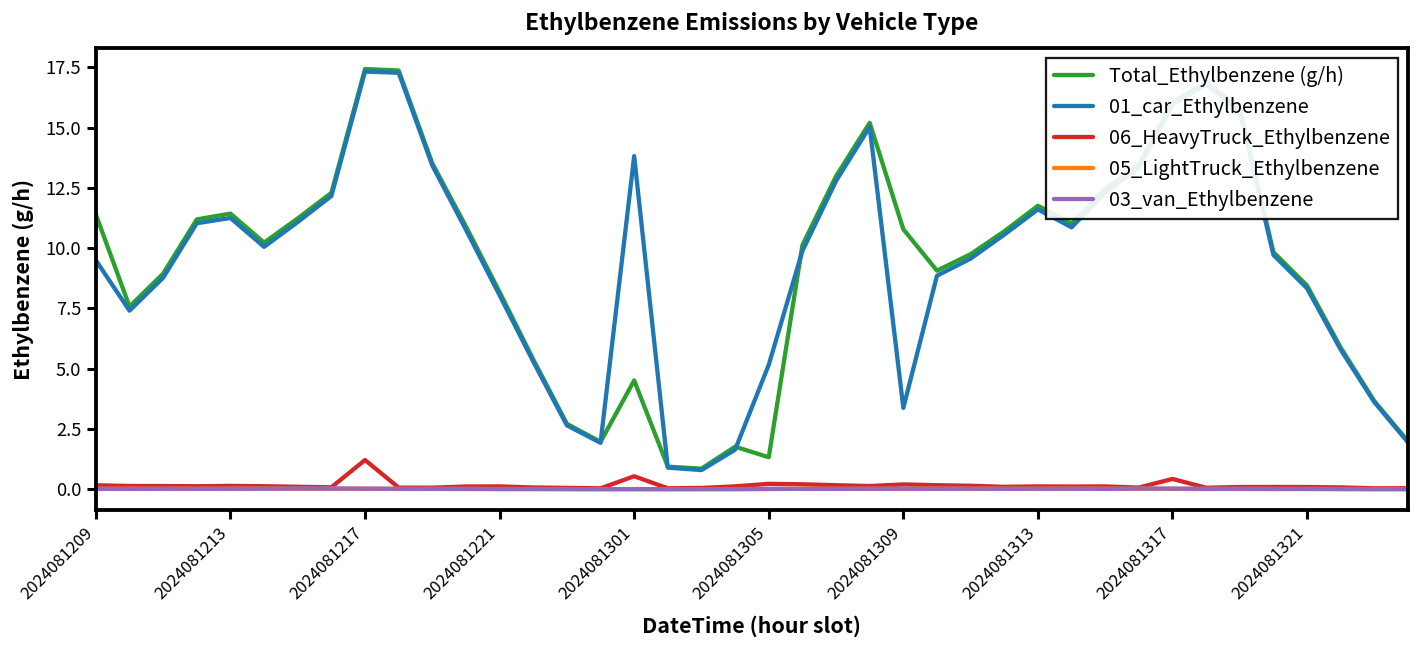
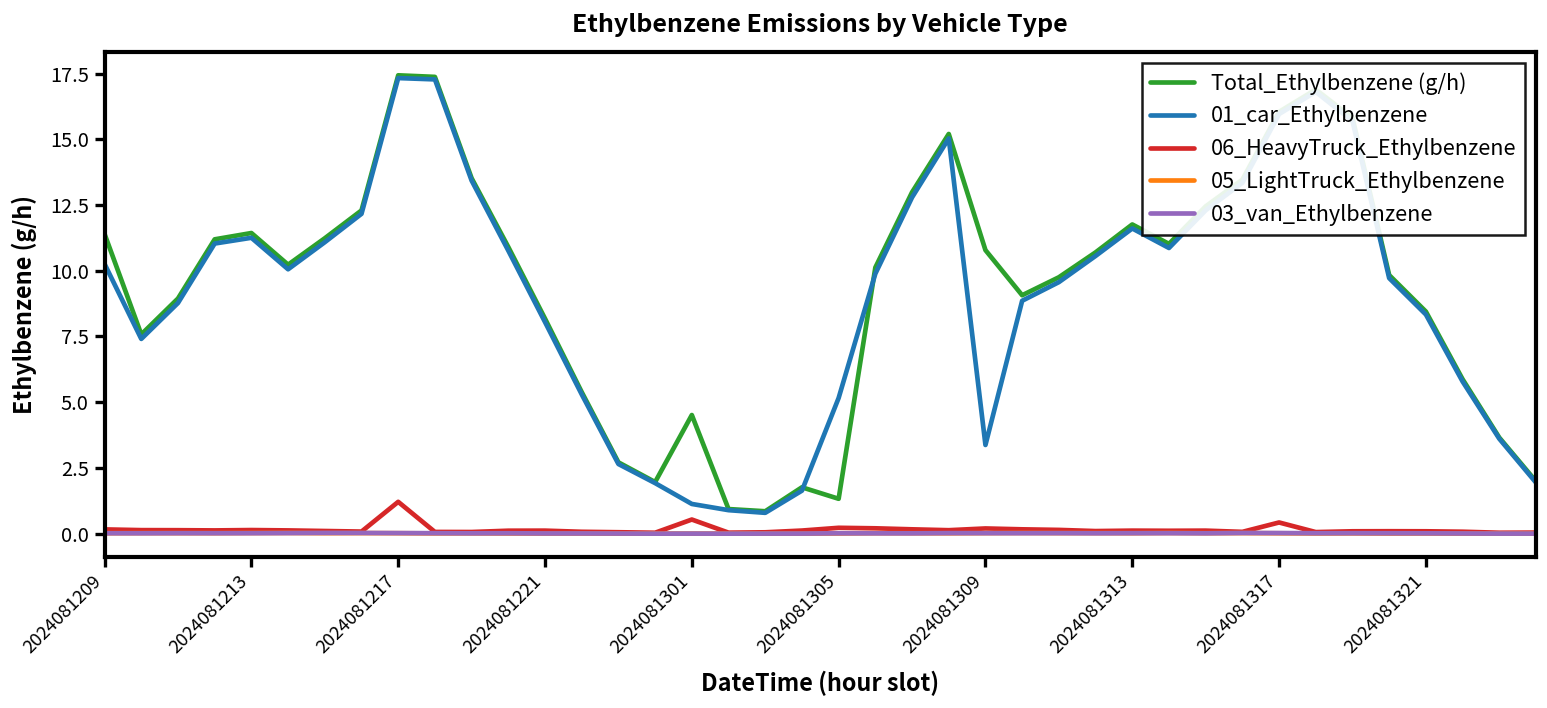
01_car_Ethylbenzene, 2024081209: 9.5 -> 10.3
01_car_Ethylbenzene, 2024081301: 13.8 -> 1.1
